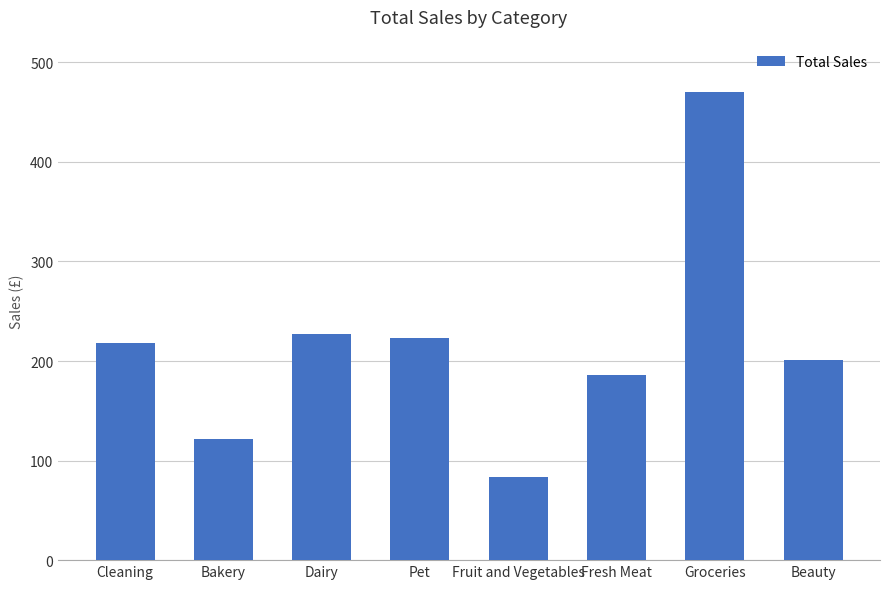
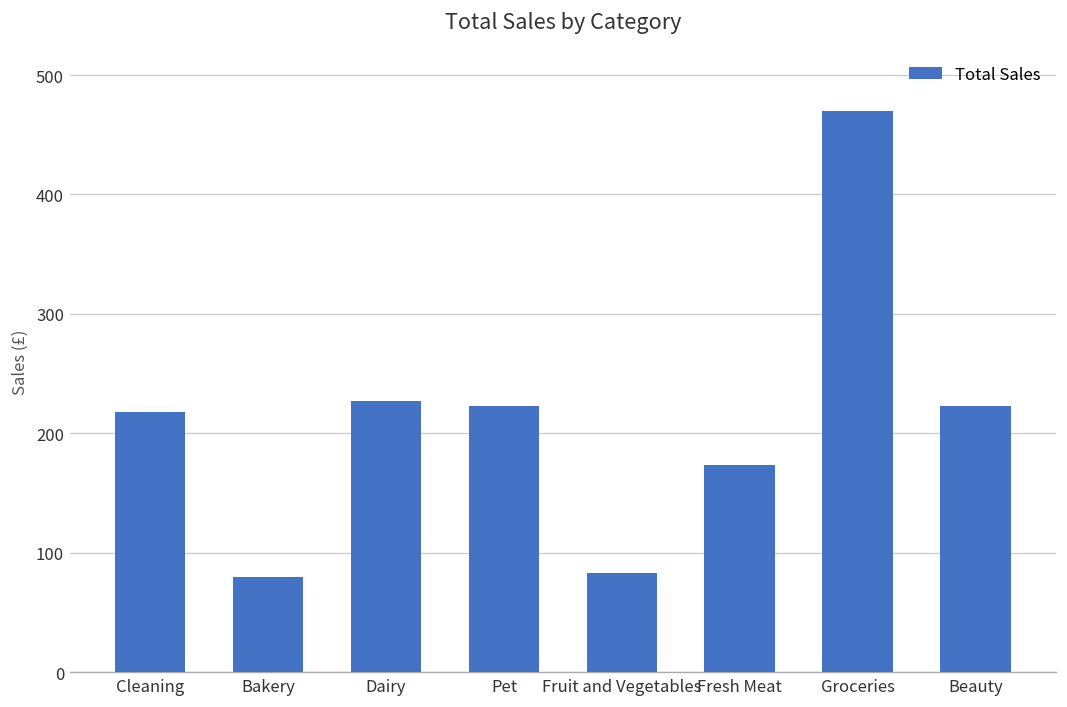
Bakery: 120 -> 80
Fresh Meat: 190 -> 170
Beauty: 200 -> 220
